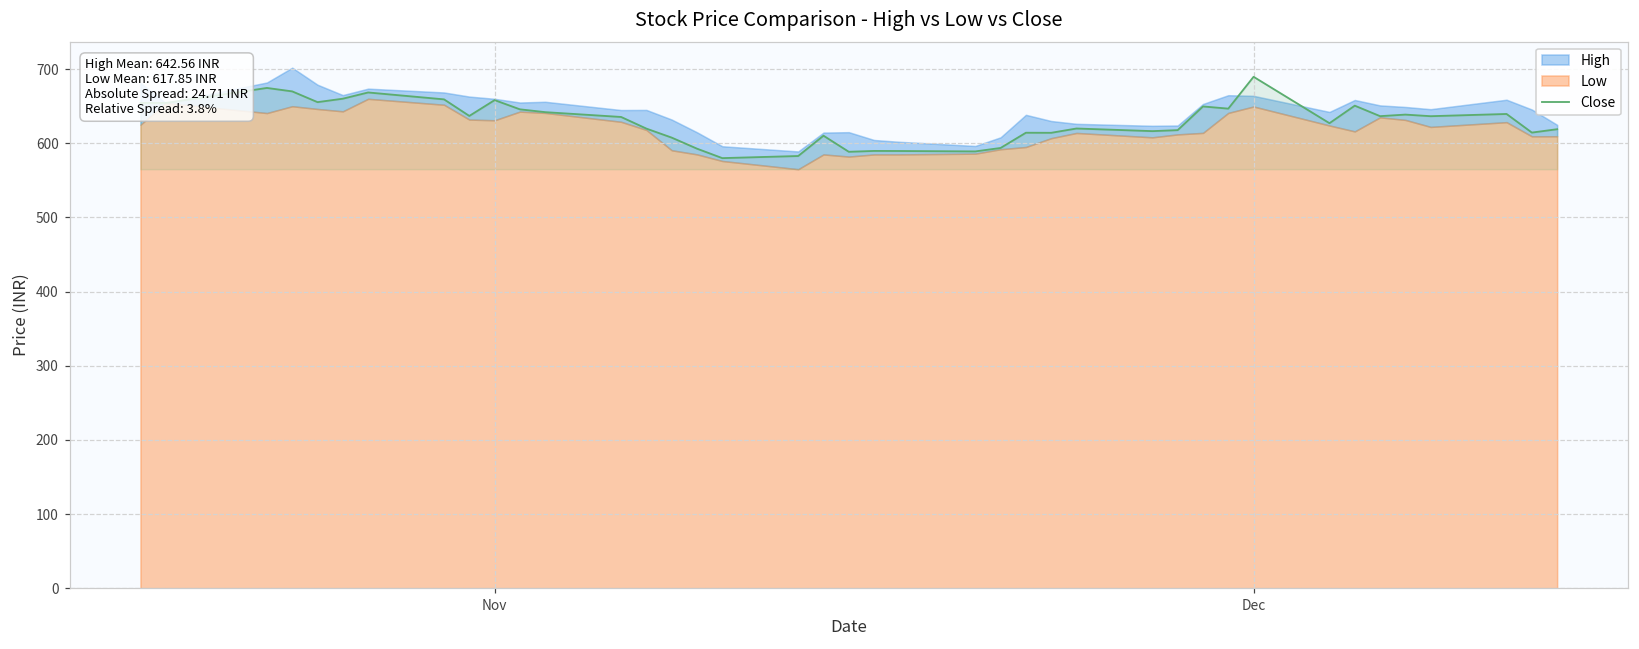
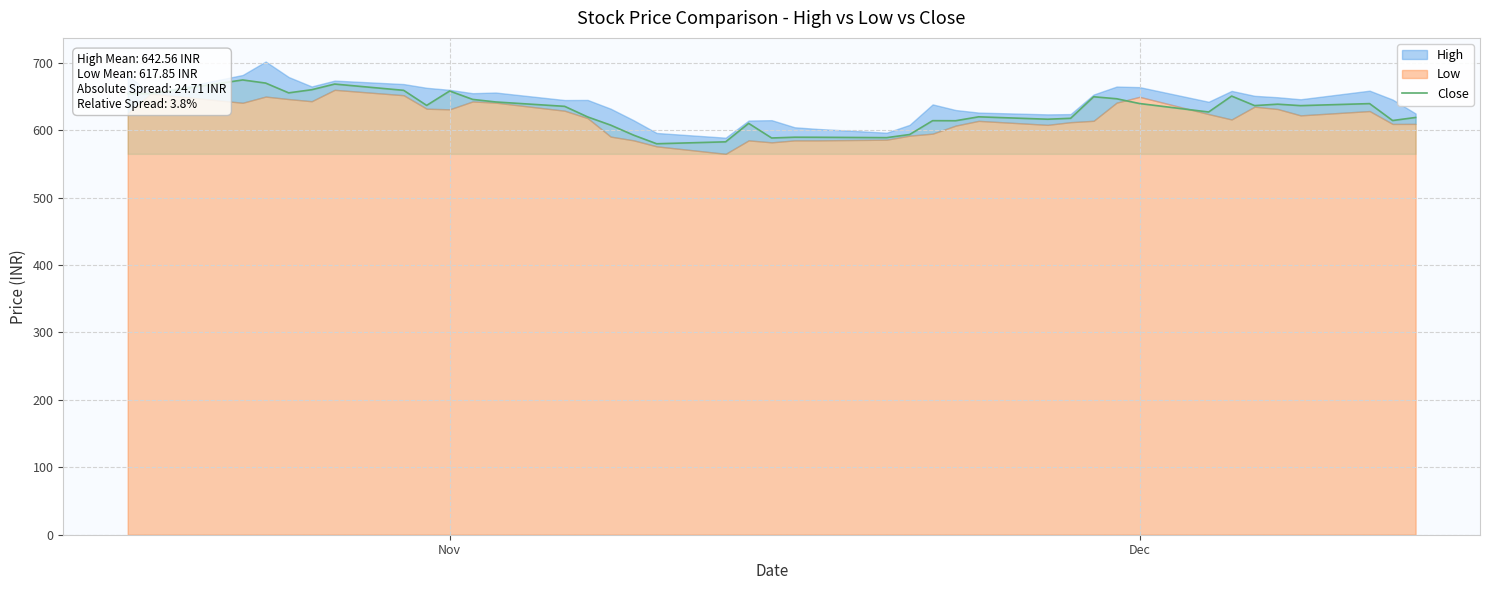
Close, Dec: 690 -> 640
